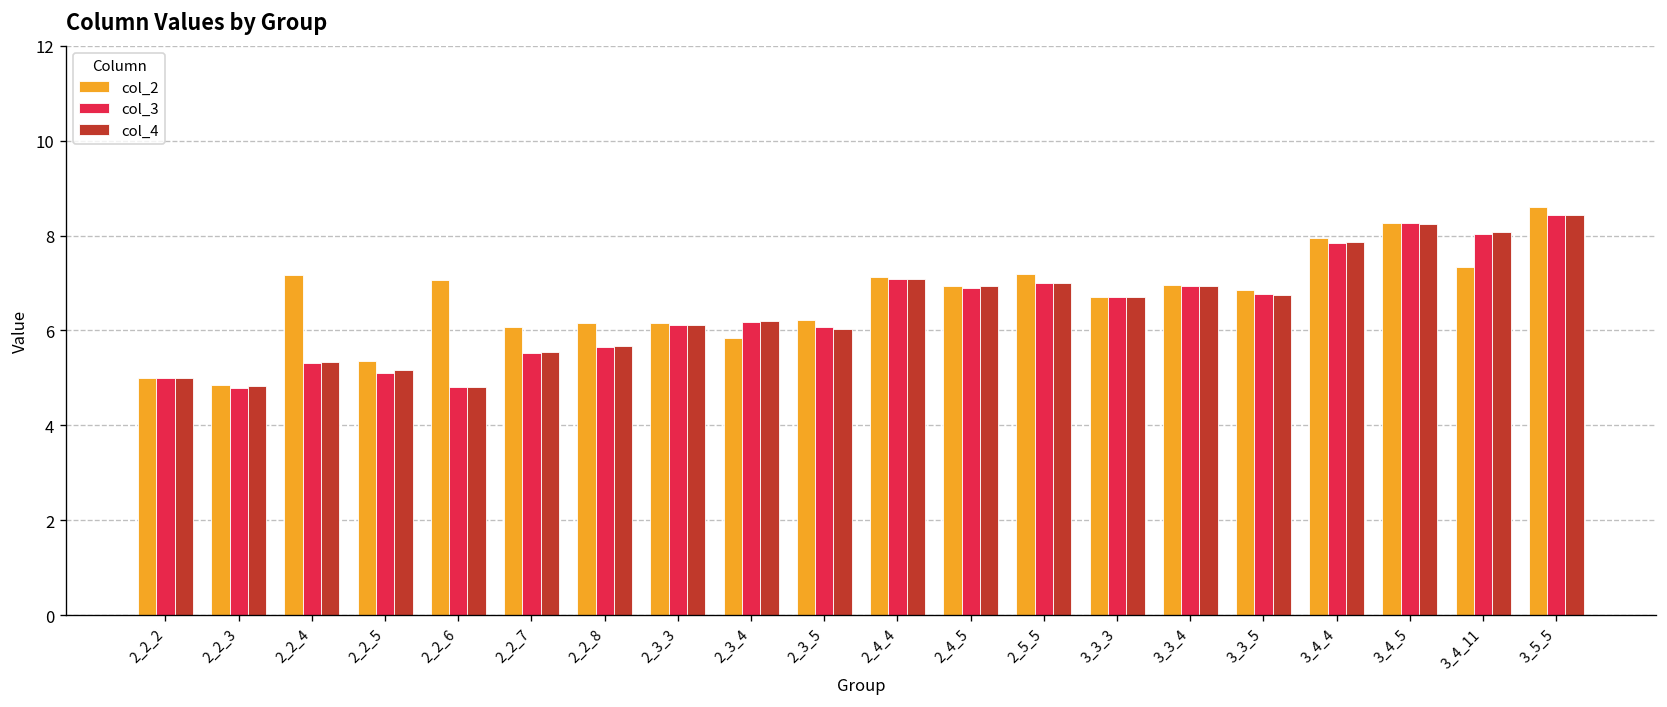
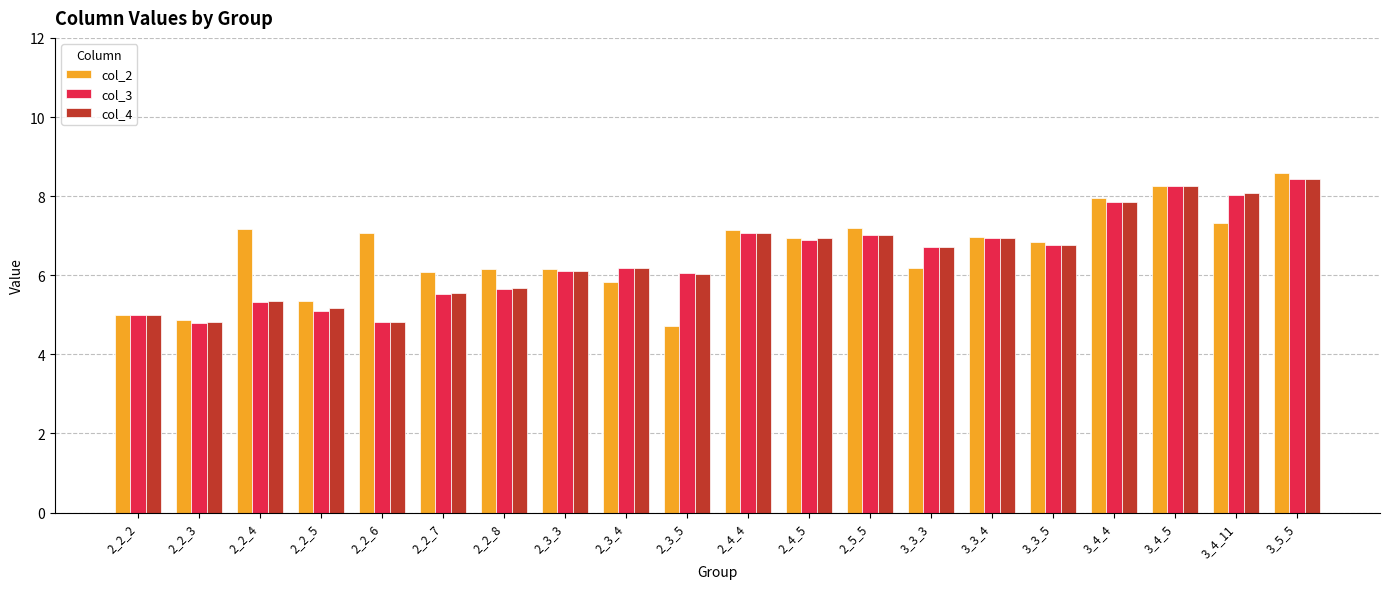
col_2, 2_3_5: 6.2 -> 4.7
col_2, 3_3_3: 6.7 -> 6.2
